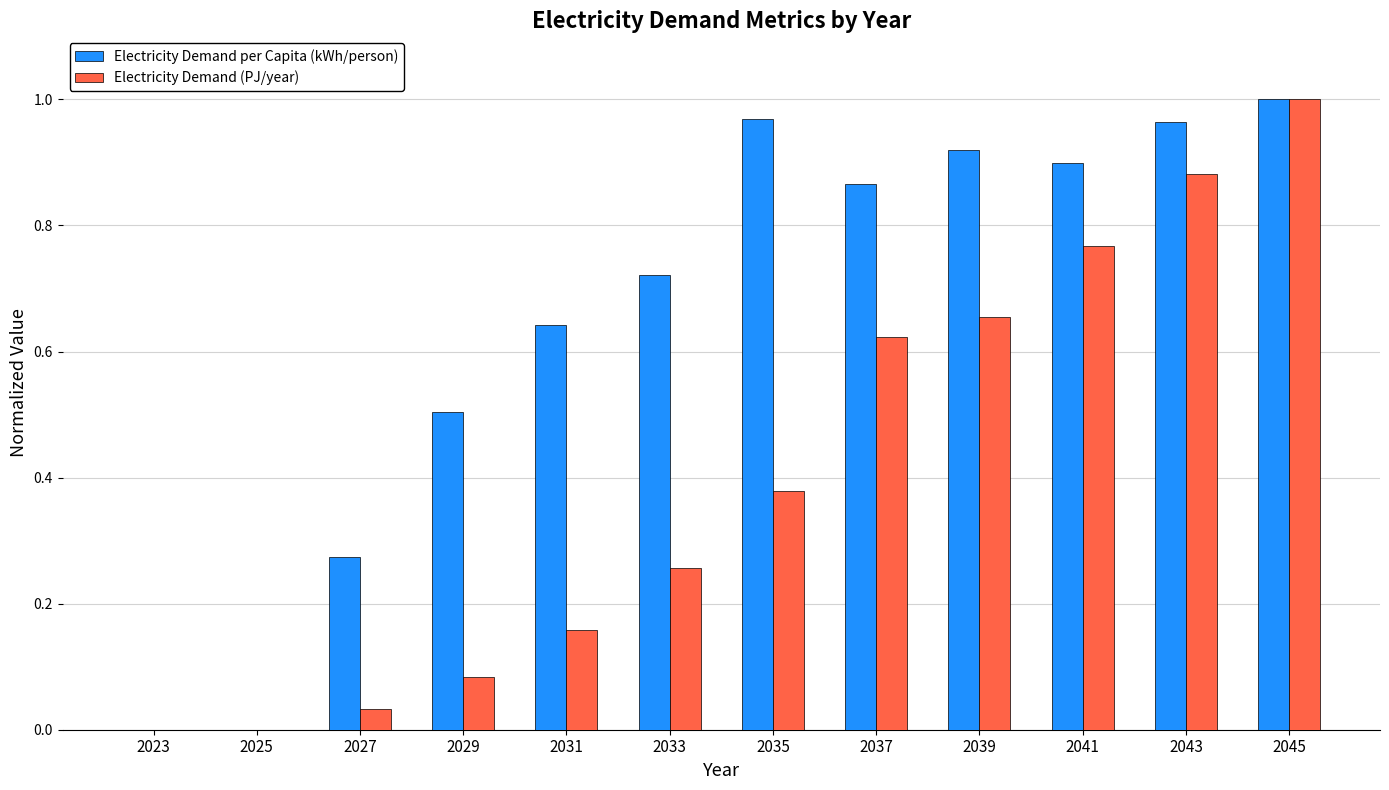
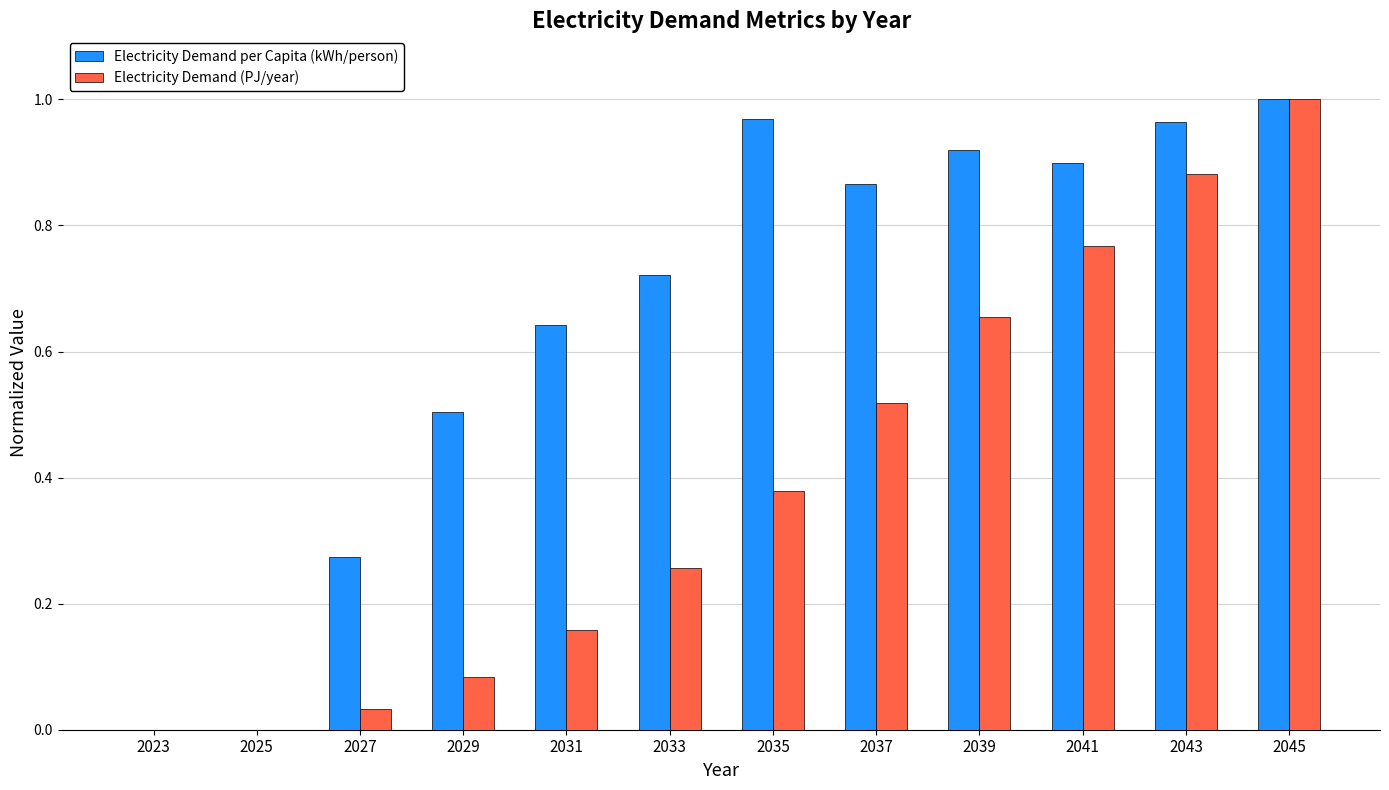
Electricity Demand (PJ/year), 2037: 0.62 -> 0.52
